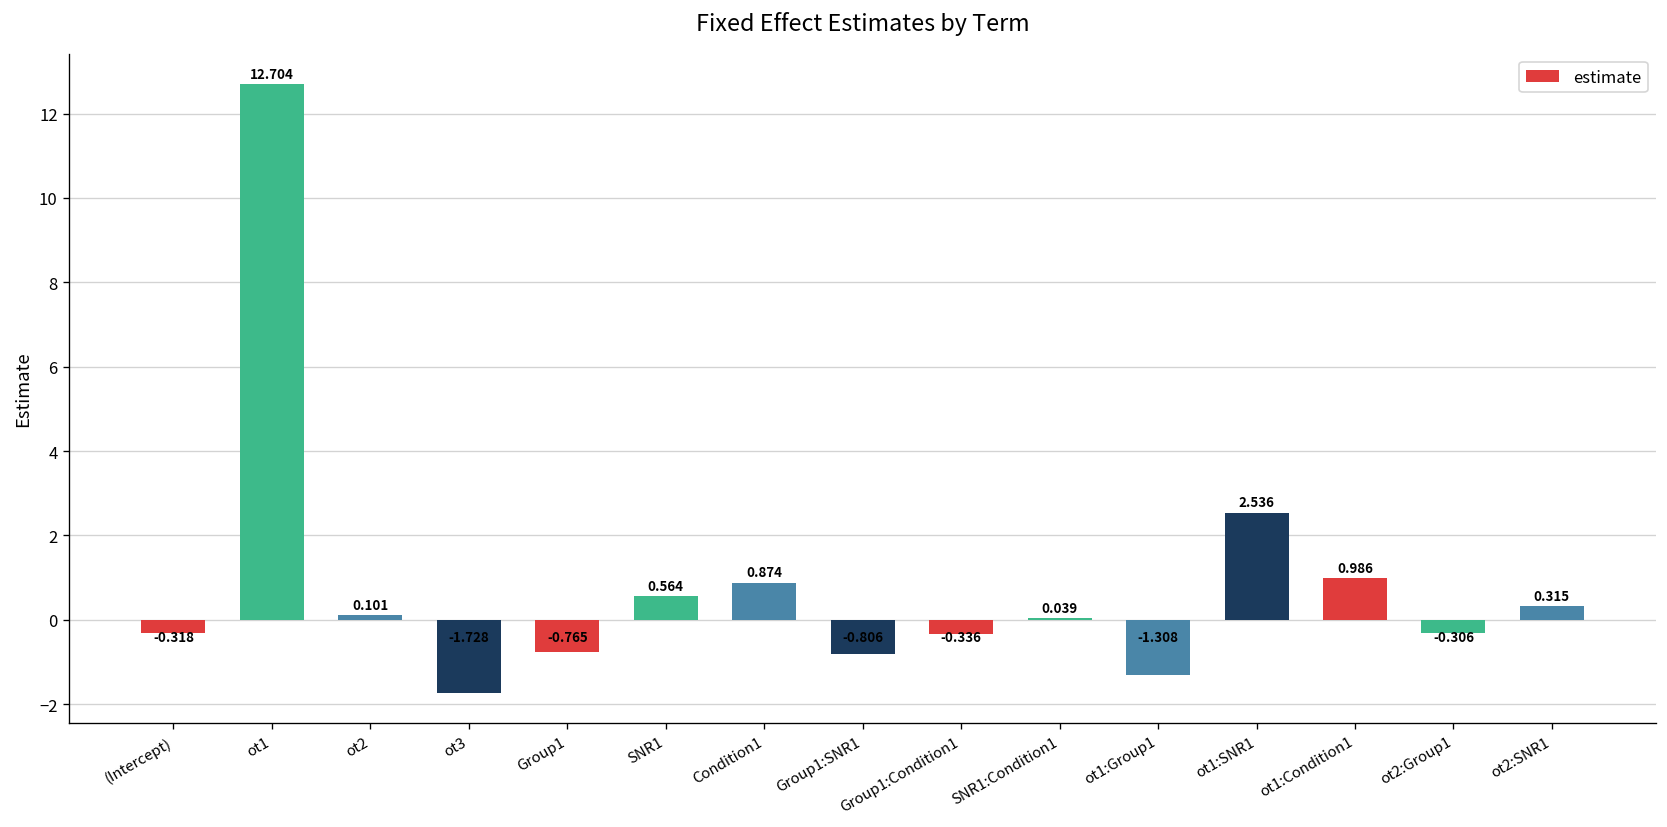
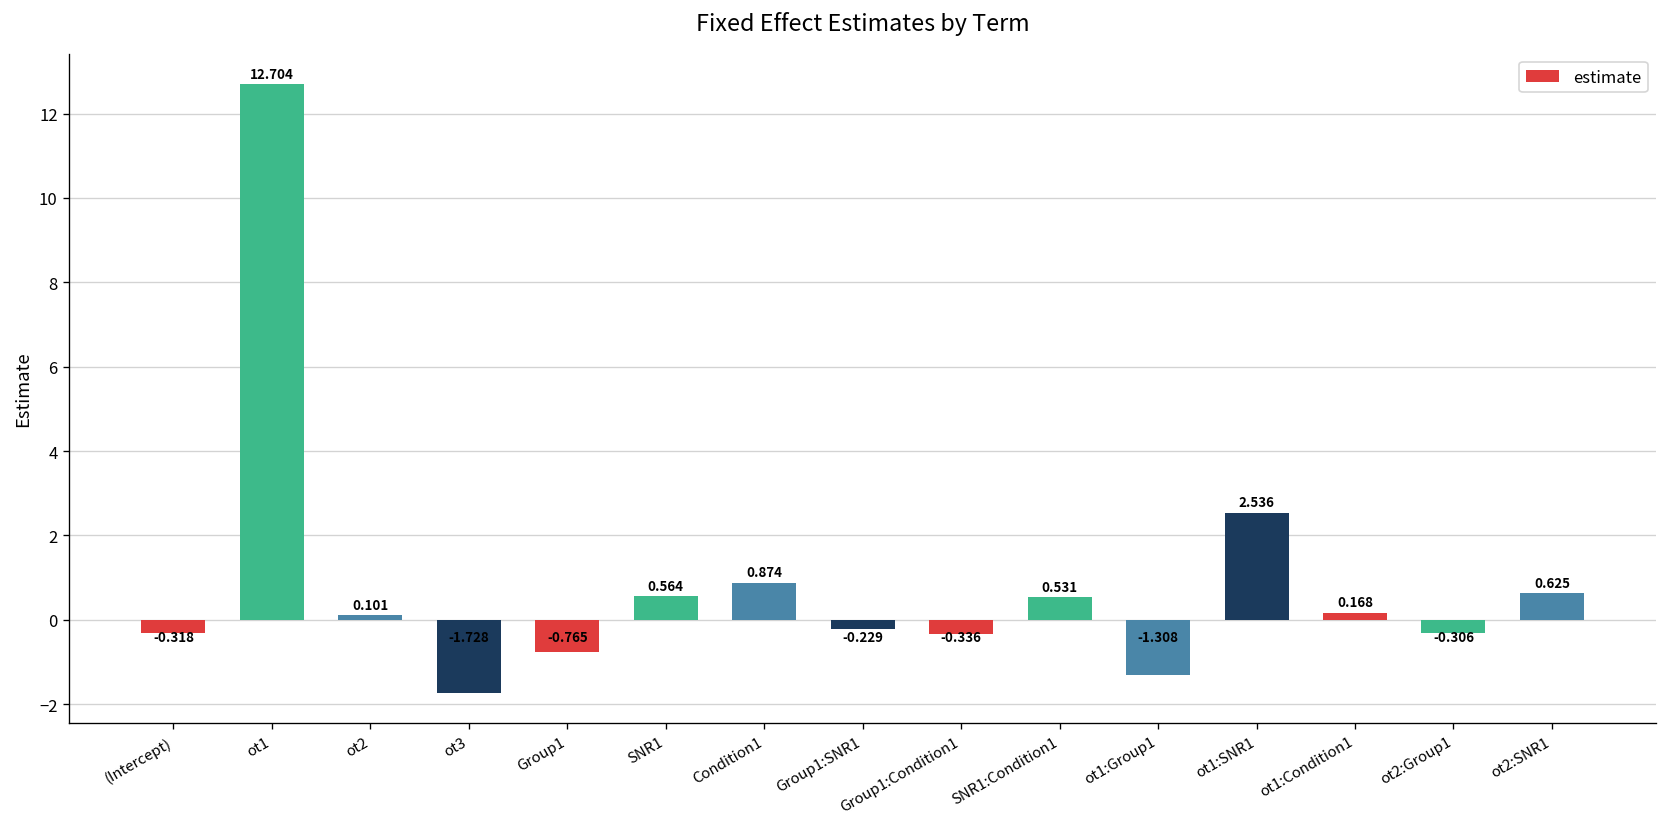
Group1:SNR1: -0.806 -> -0.229
SNR1:Condition1: 0.039 -> 0.531
ot1:Condition1: 0.986 -> 0.168
ot2:SNR1: 0.315 -> 0.625
